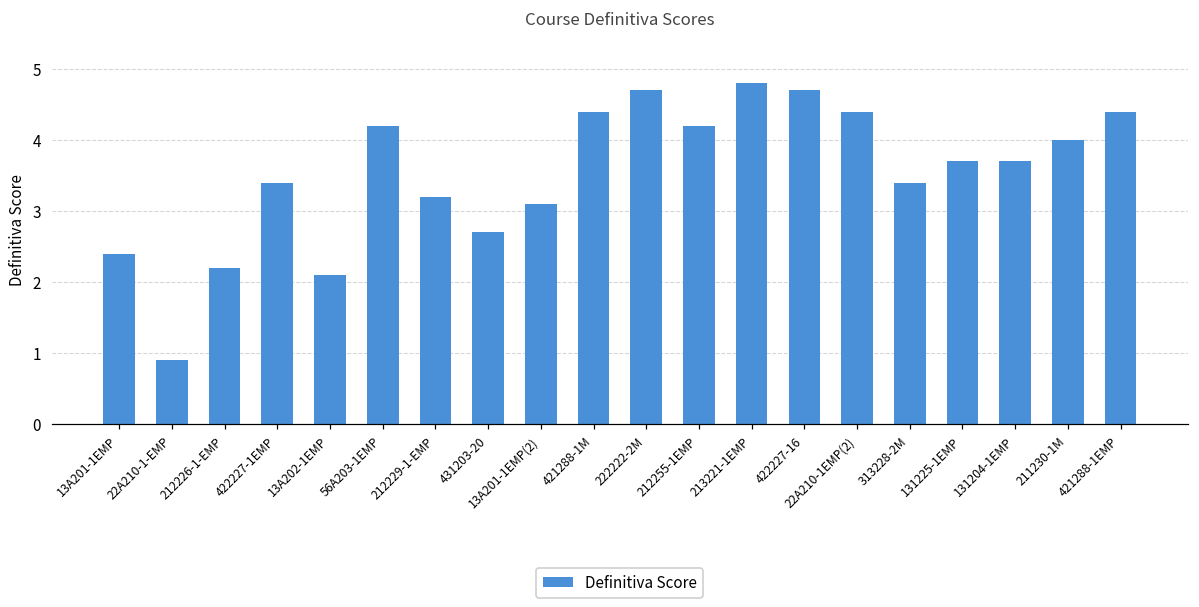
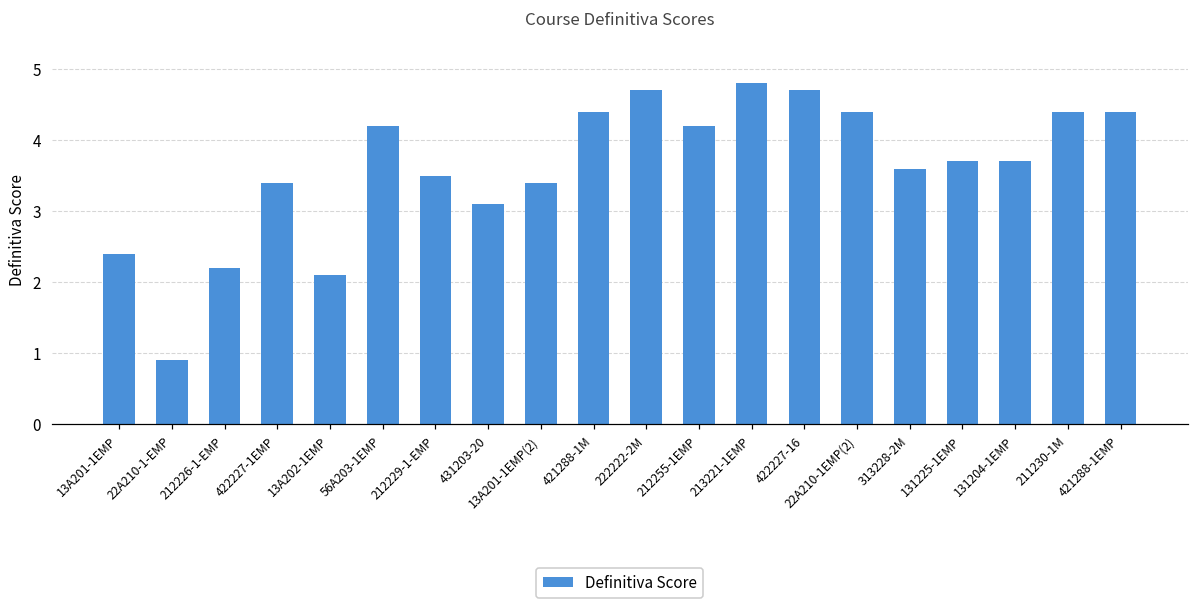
212229-1-EMP: 3.2 -> 3.5
431203-20: 2.7 -> 3.1
13A201-1EMP(2): 3.1 -> 3.4
313228-2M: 3.4 -> 3.6
211230-1M: 4.0 -> 4.4
